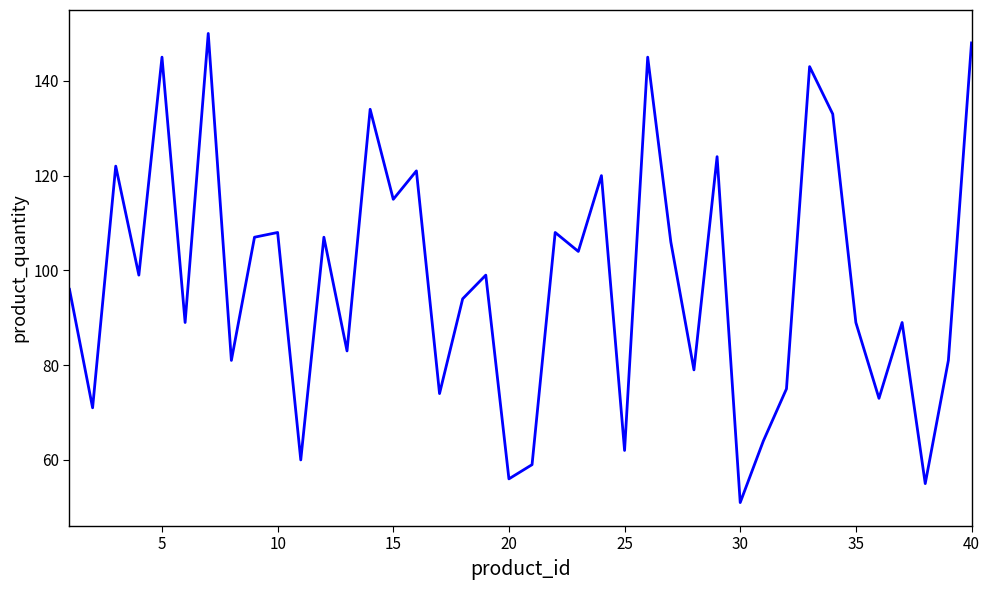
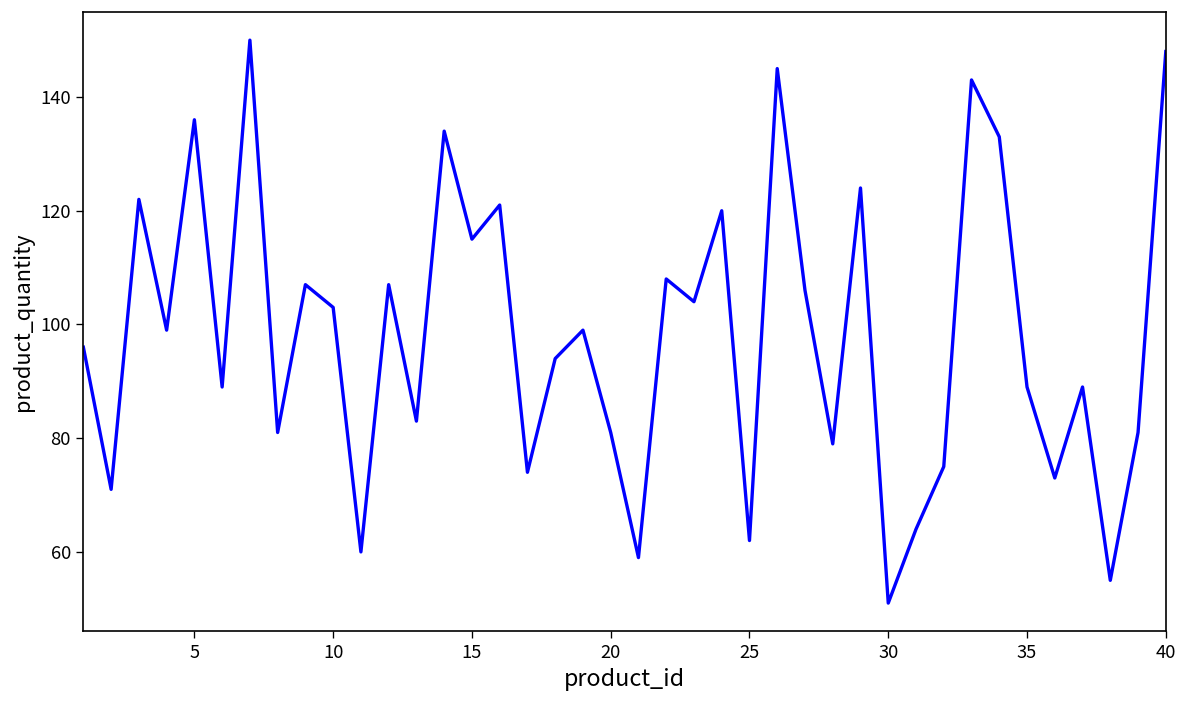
5: 145 -> 136
10: 108 -> 103
20: 56 -> 81
